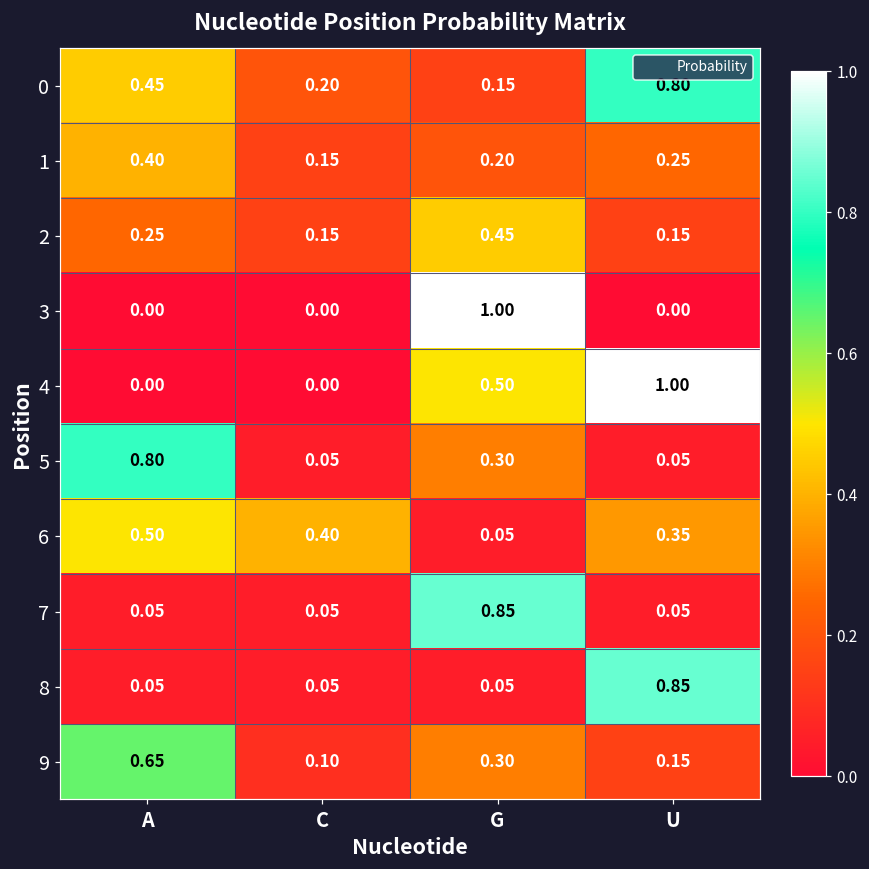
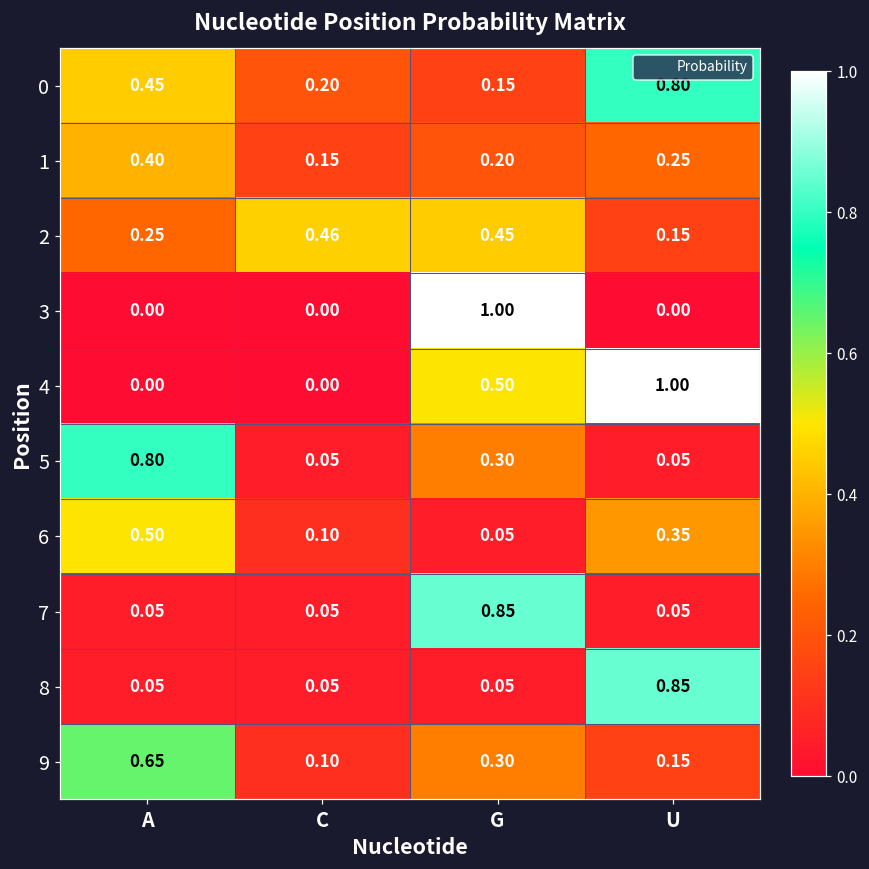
2, C: 0.15 -> 0.46
6, C: 0.40 -> 0.10
